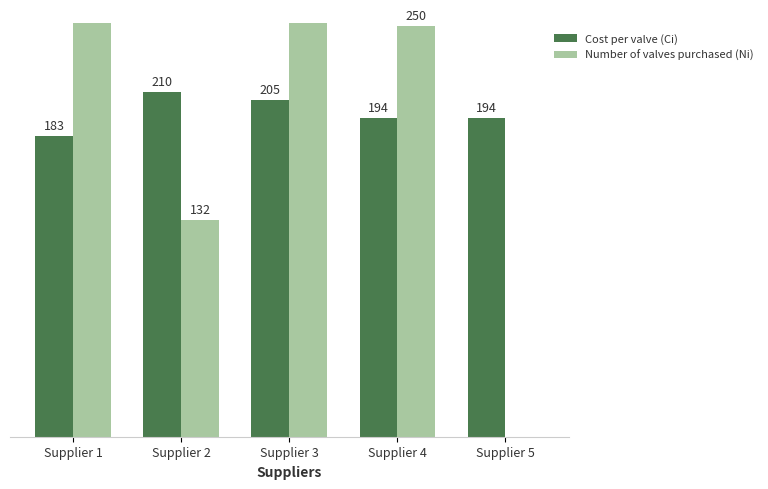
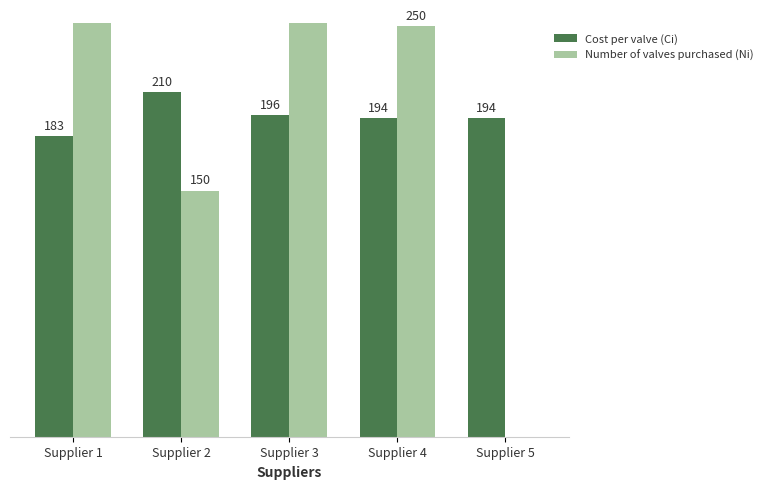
Number of valves purchased (Ni), Supplier 2: 132 -> 150
Cost per valve (Ci), Supplier 3: 205 -> 196
